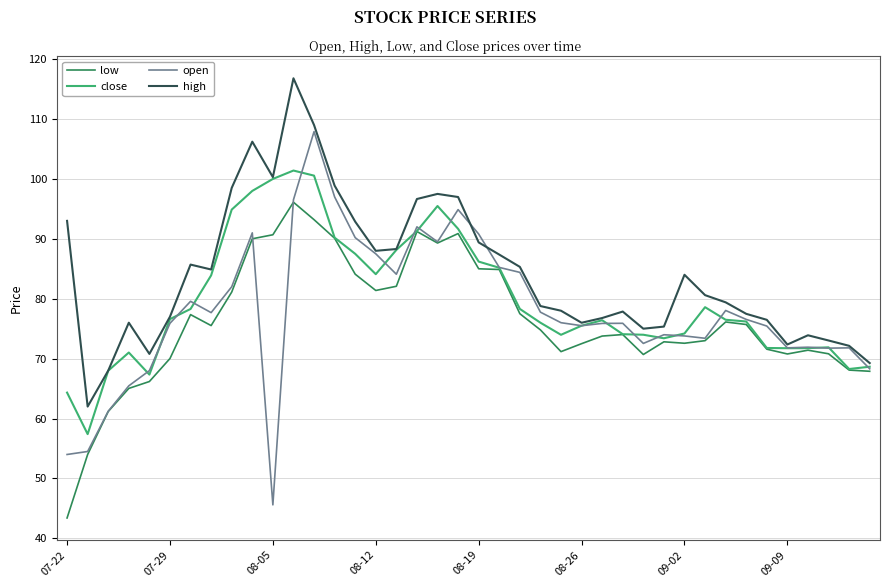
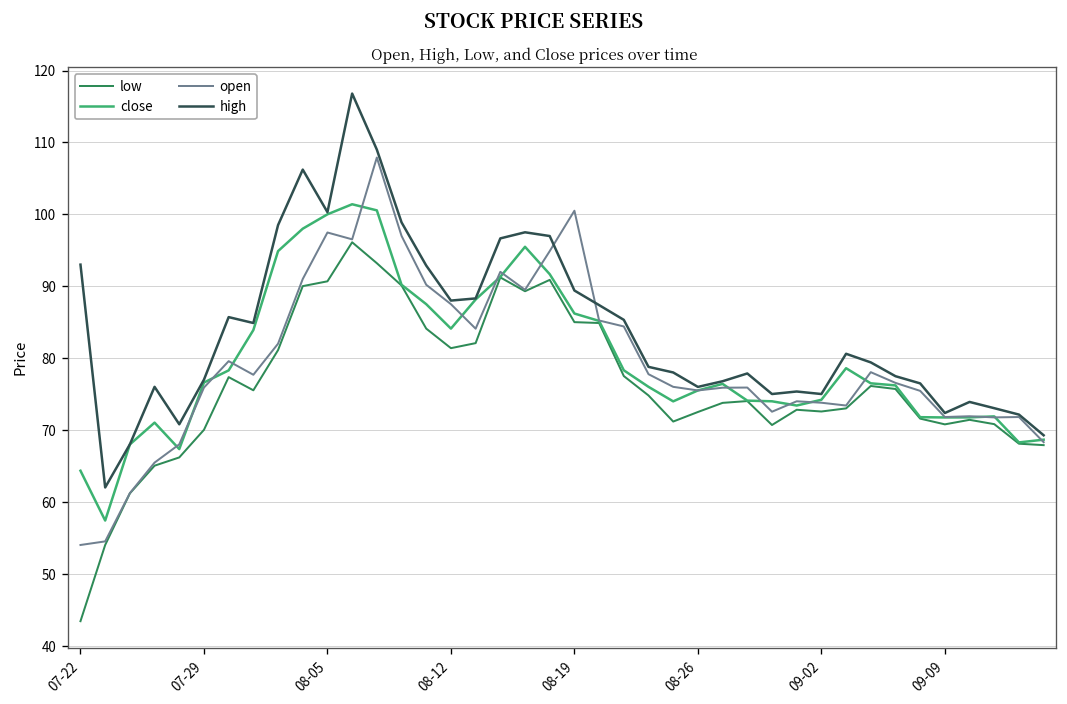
open, 08-05: 46 -> 97
open, 08-19: 91 -> 101
high, 09-02: 84 -> 75
